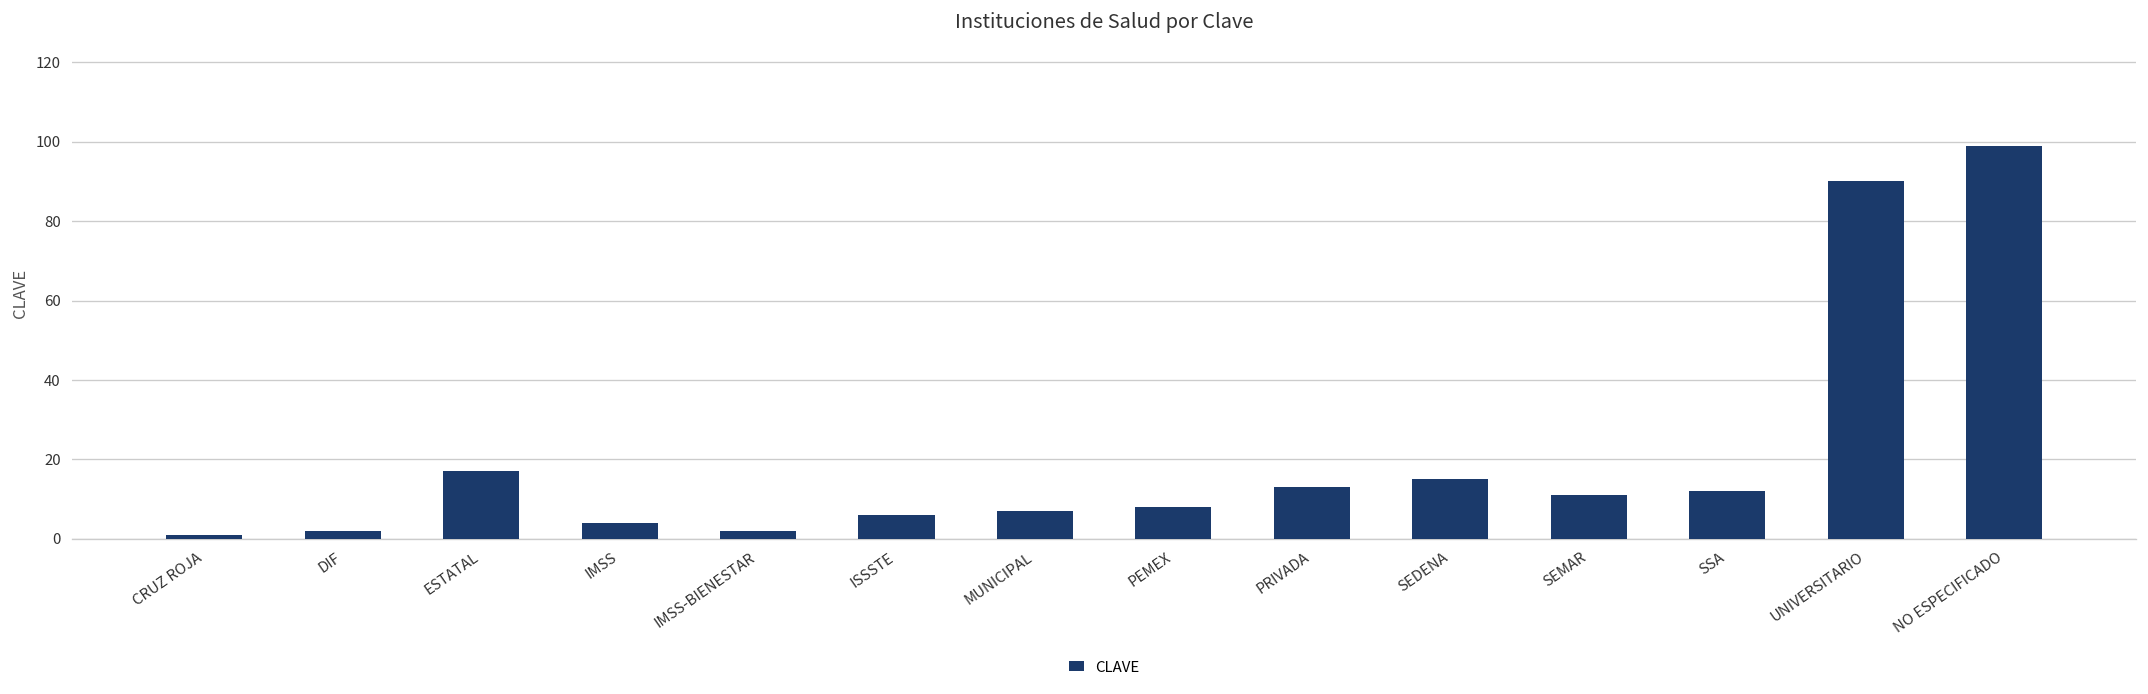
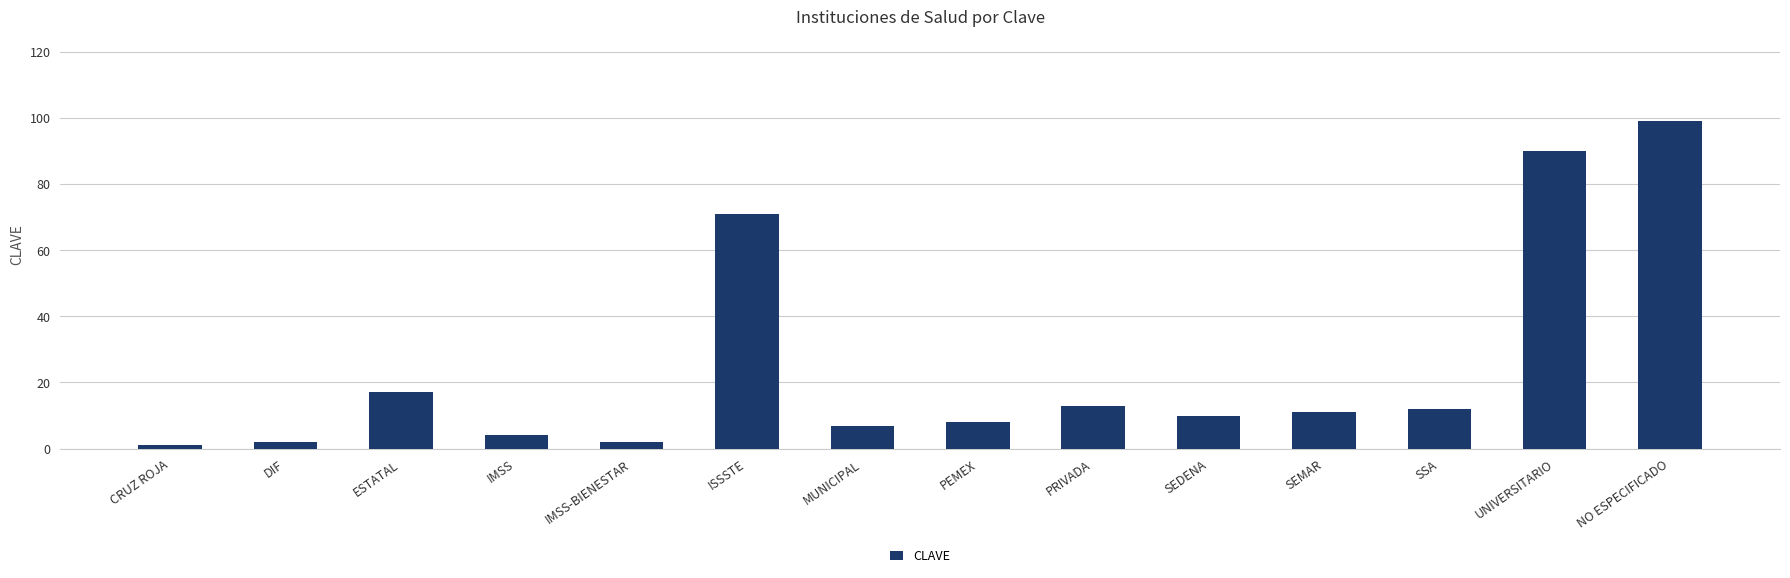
ISSSTE: 6 -> 71
SEDENA: 15 -> 10
